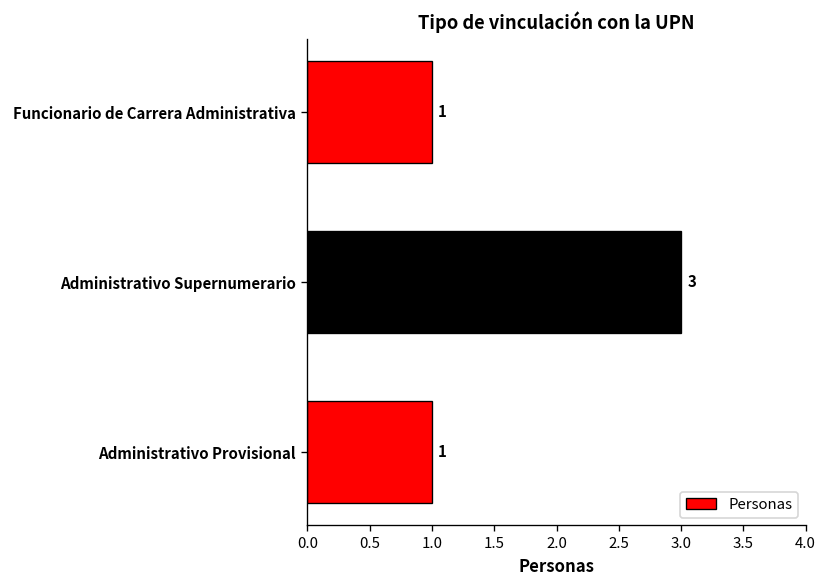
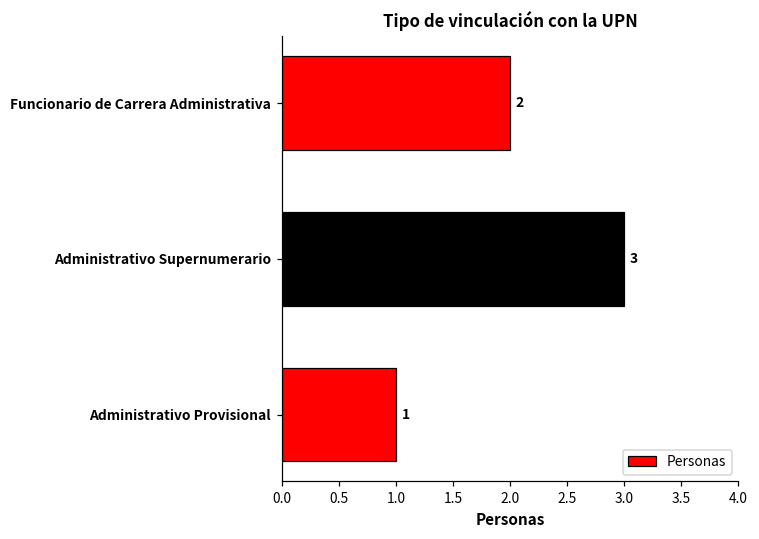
Funcionario de Carrera Administrativa: 1 -> 2
